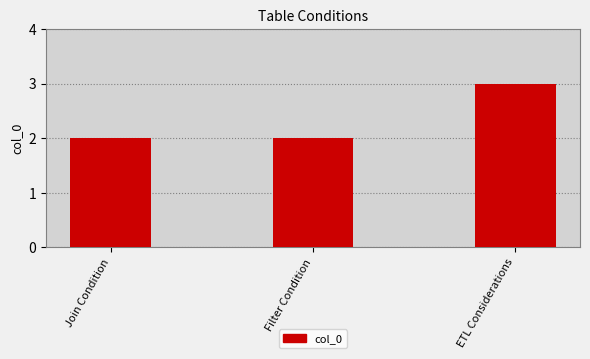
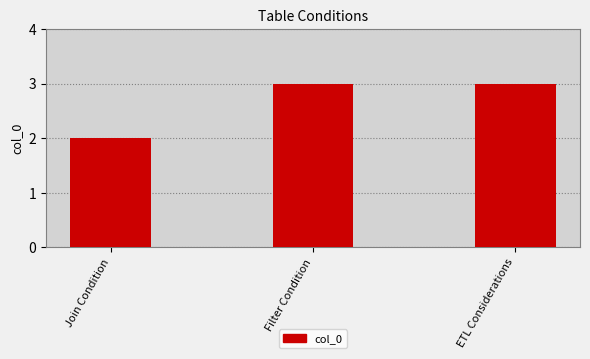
Filter Condition: 2 -> 3
